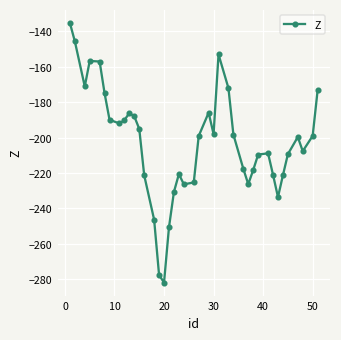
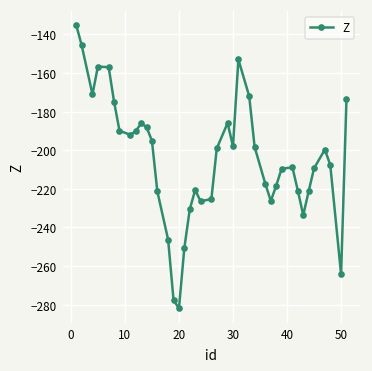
50: -199 -> -264
